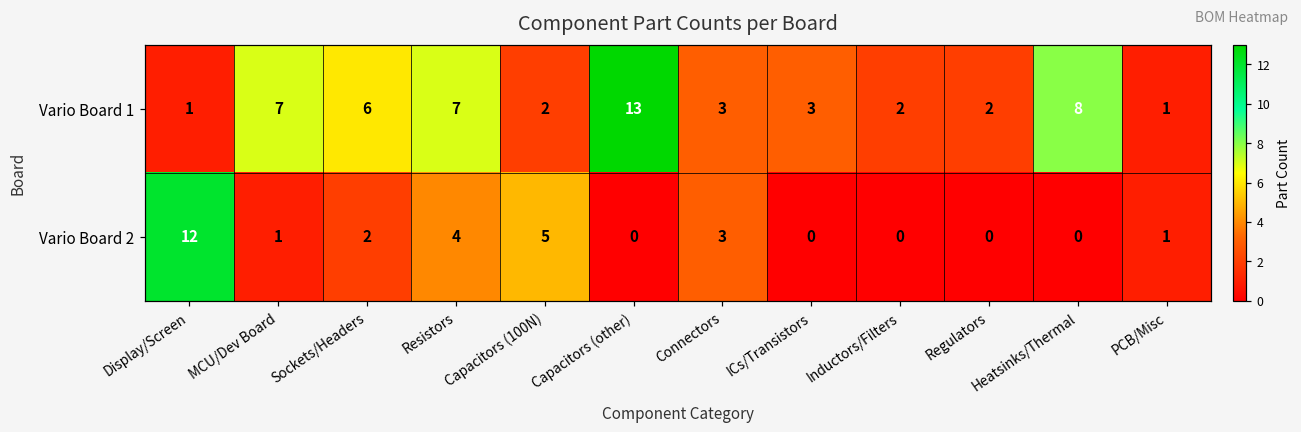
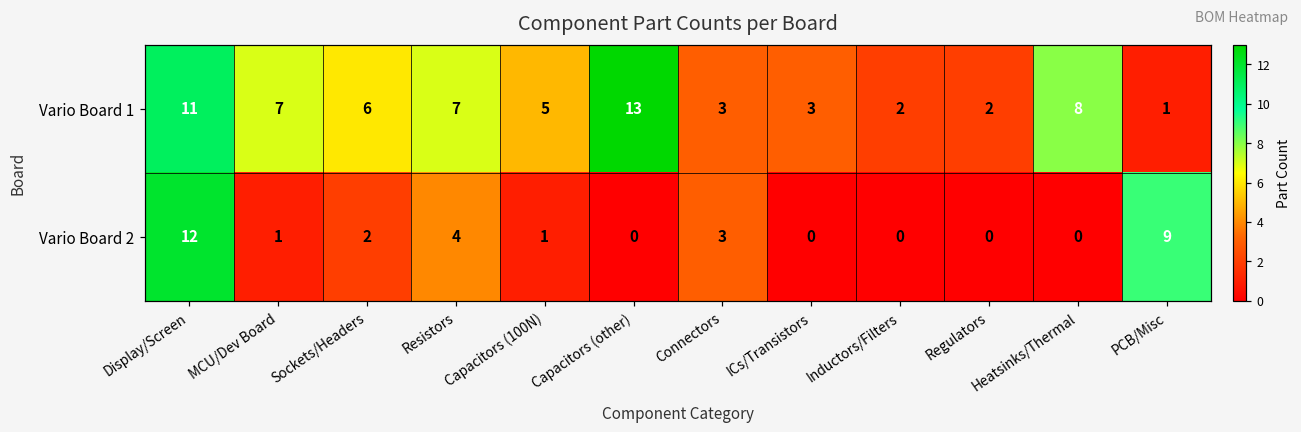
Vario Board 1, Display/Screen: 1 -> 11
Vario Board 1, Capacitors (100N): 2 -> 5
Vario Board 2, Capacitors (100N): 5 -> 1
Vario Board 2, PCB/Misc: 1 -> 9
